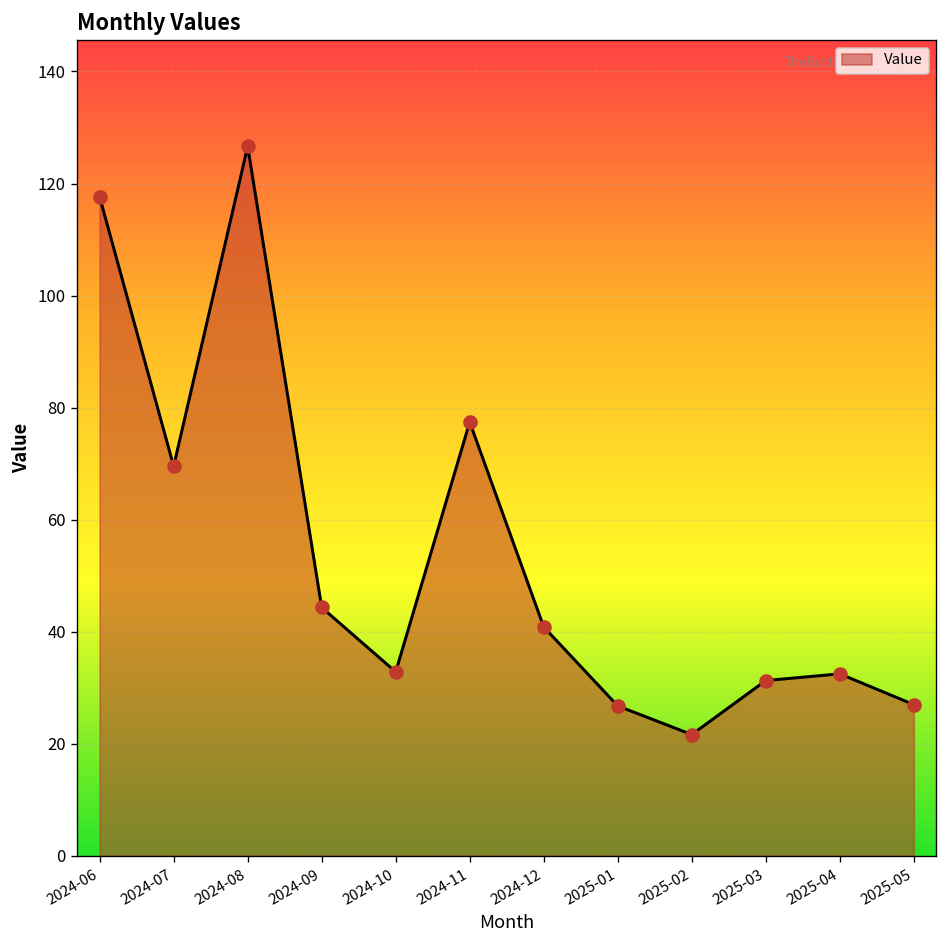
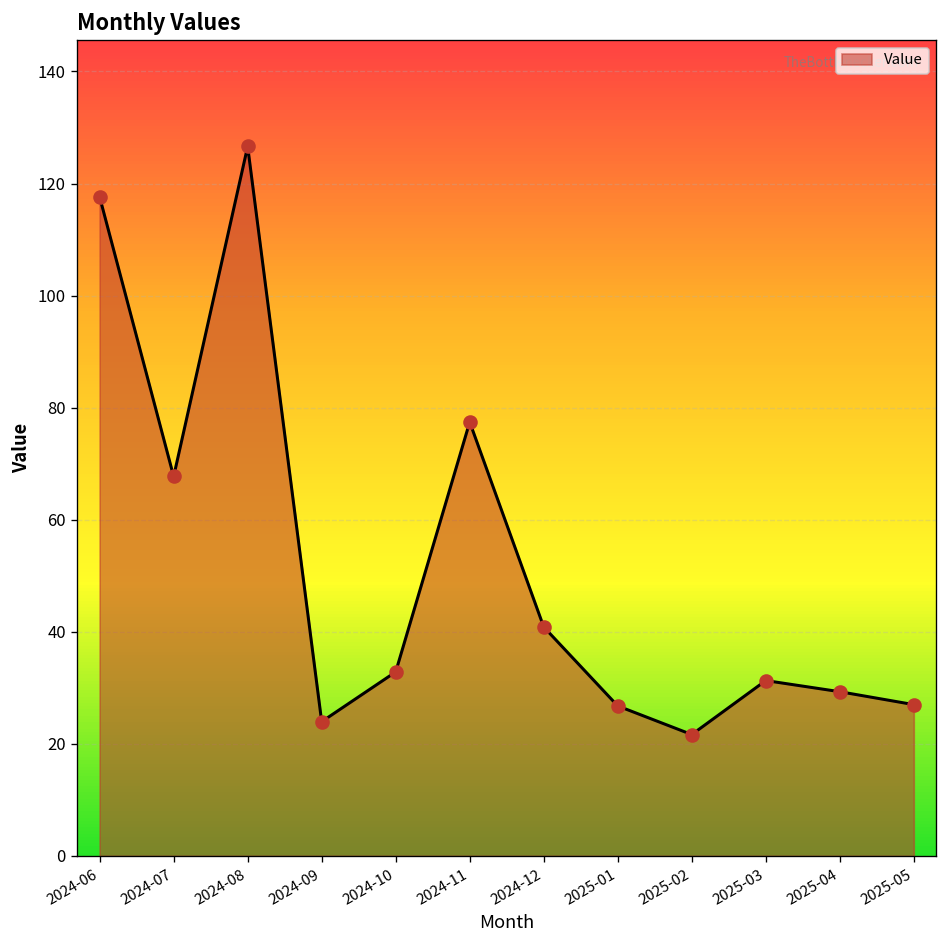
2024-07: 70 -> 68
2024-09: 44 -> 24
2025-04: 32 -> 29
